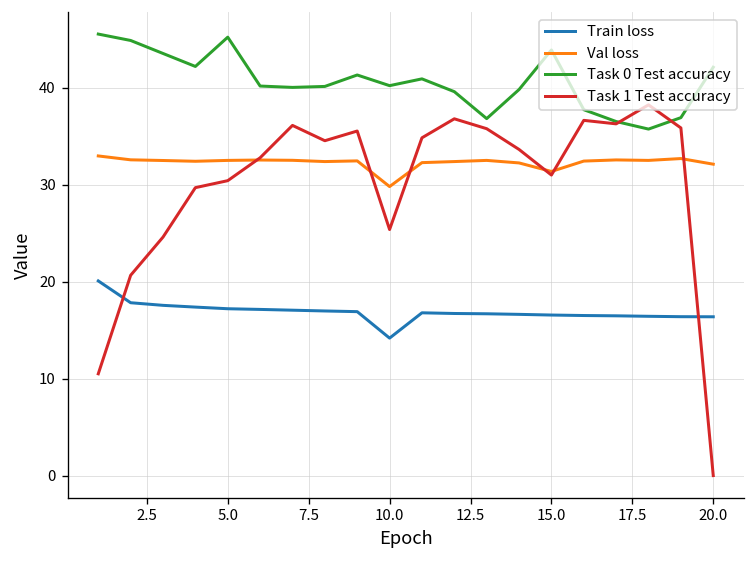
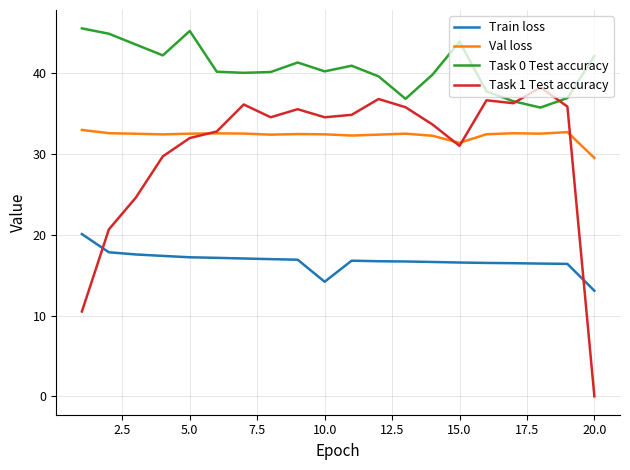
Task 1 Test accuracy, 5.0: 30 -> 32
Val loss, 10.0: 30 -> 32
Task 1 Test accuracy, 10.0: 25 -> 35
Train loss, 20.0: 16 -> 13
Val loss, 20.0: 32 -> 30
